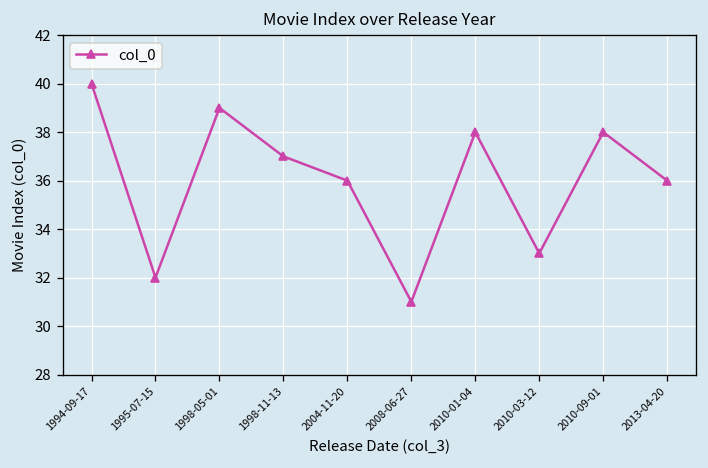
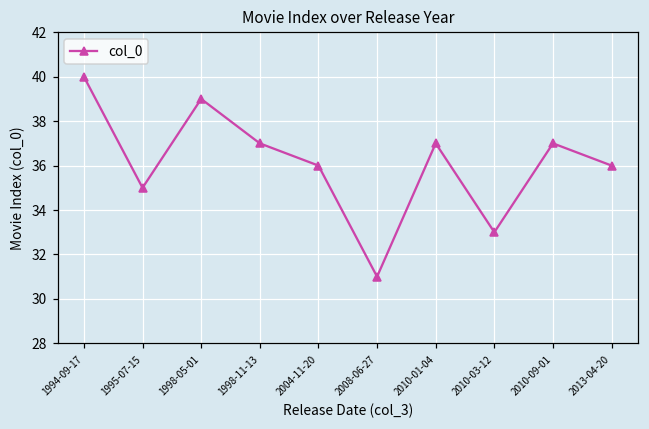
1995-07-15: 32 -> 35
2010-01-04: 38 -> 37
2010-09-01: 38 -> 37
